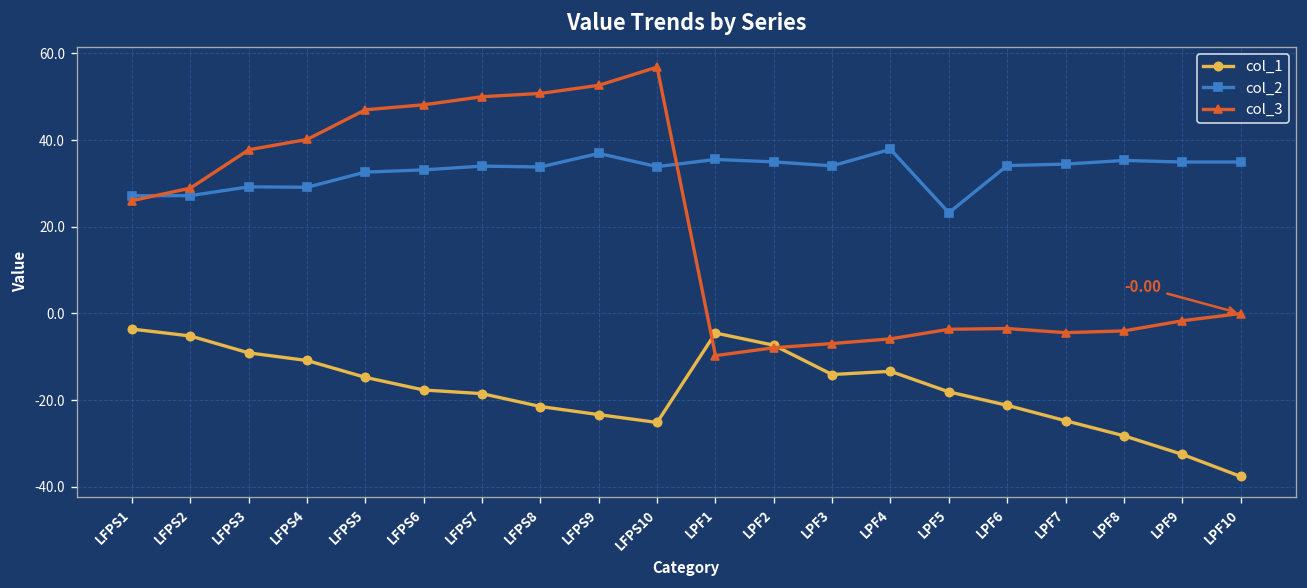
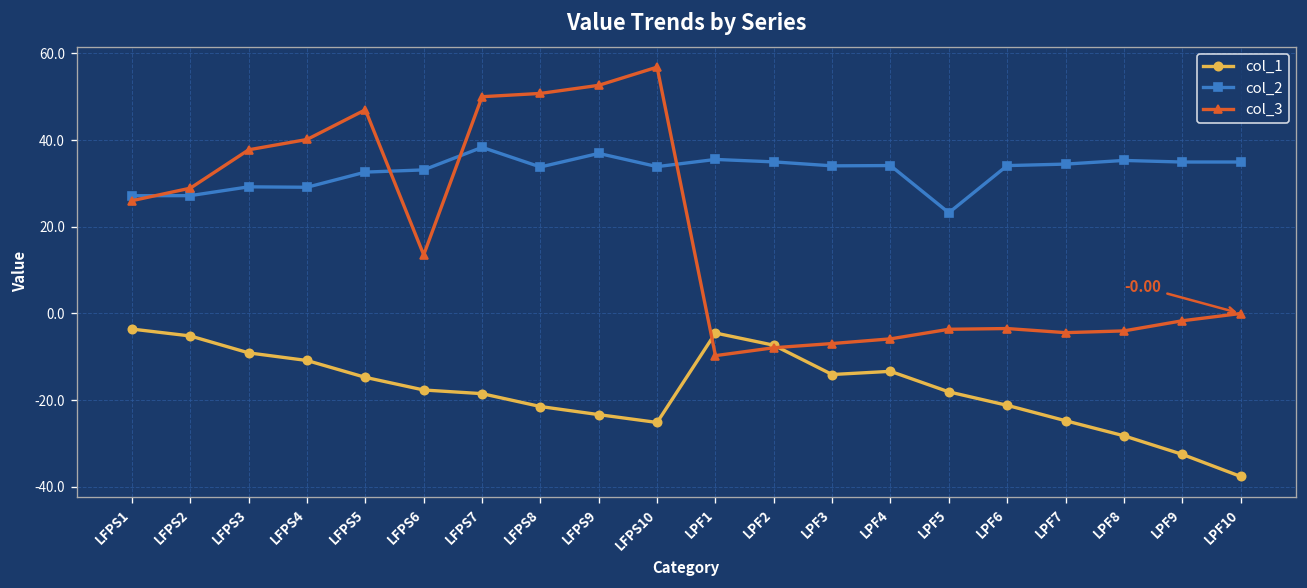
col_3, LFPS6: 48 -> 14
col_2, LFPS7: 34 -> 38
col_2, LPF4: 38 -> 34
